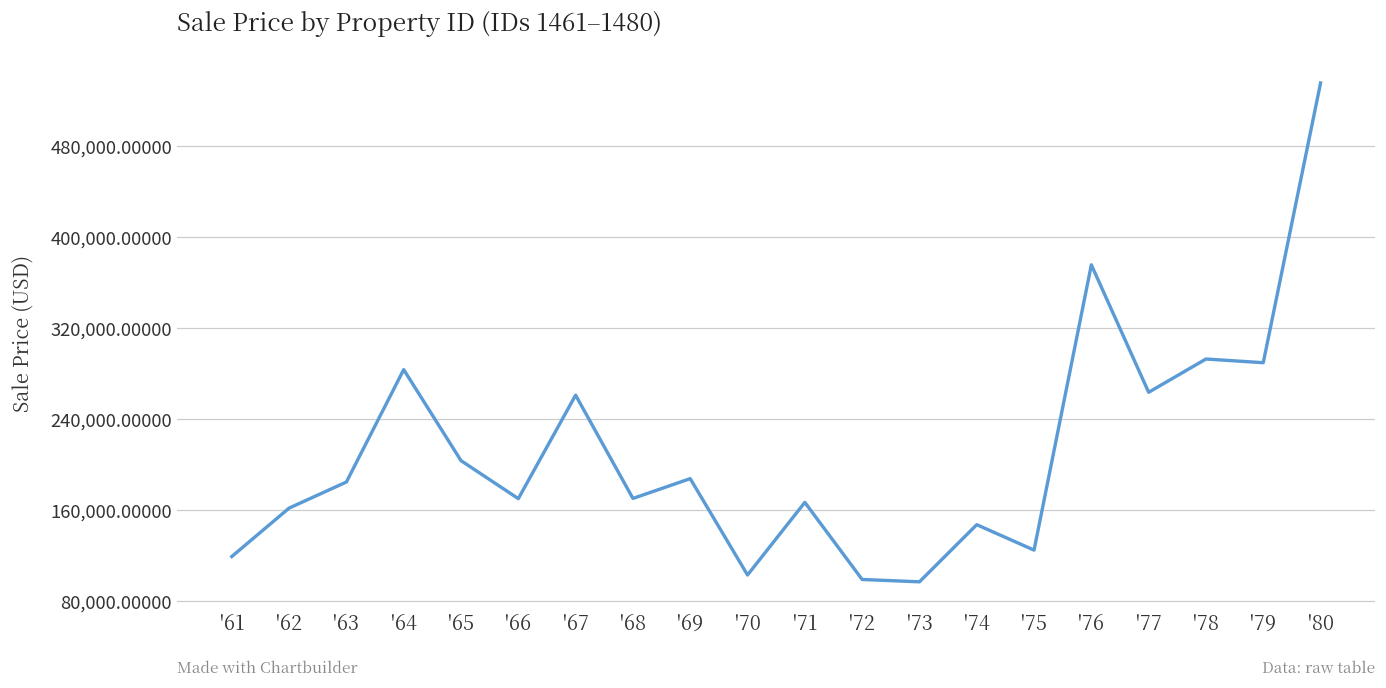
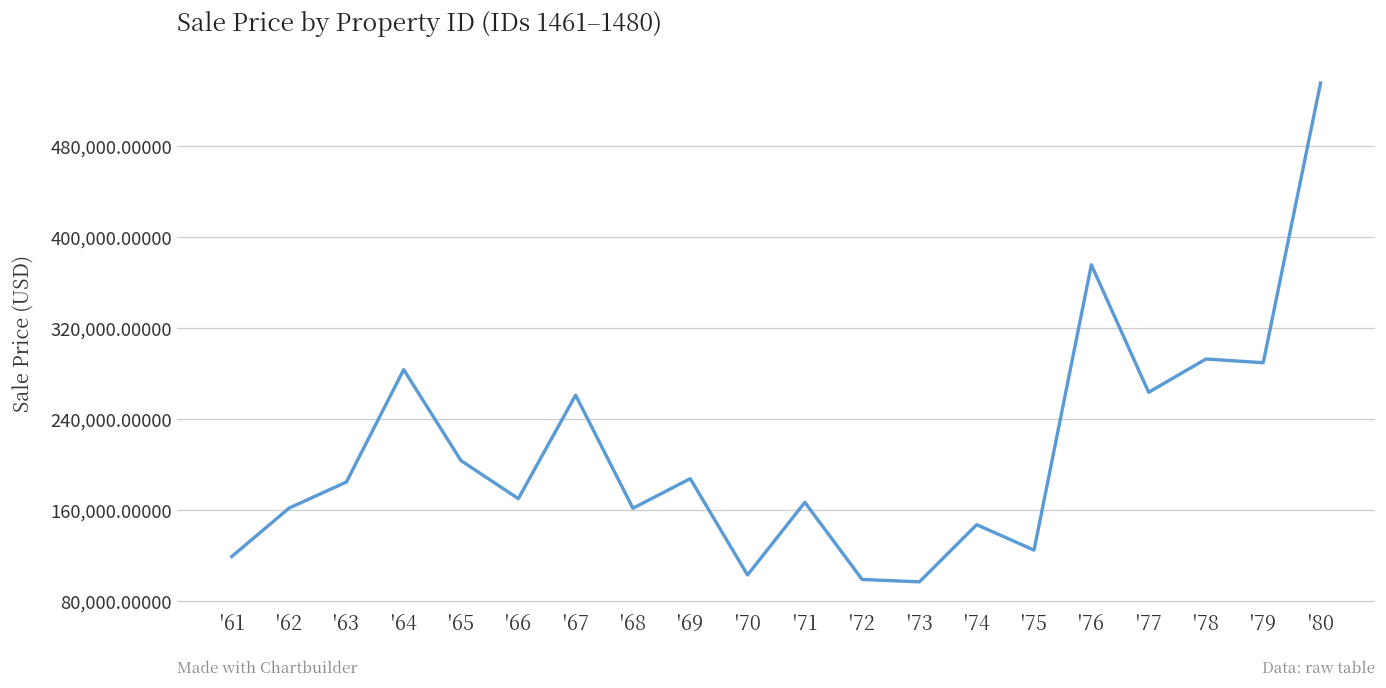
'68: 170,000 -> 161,000
